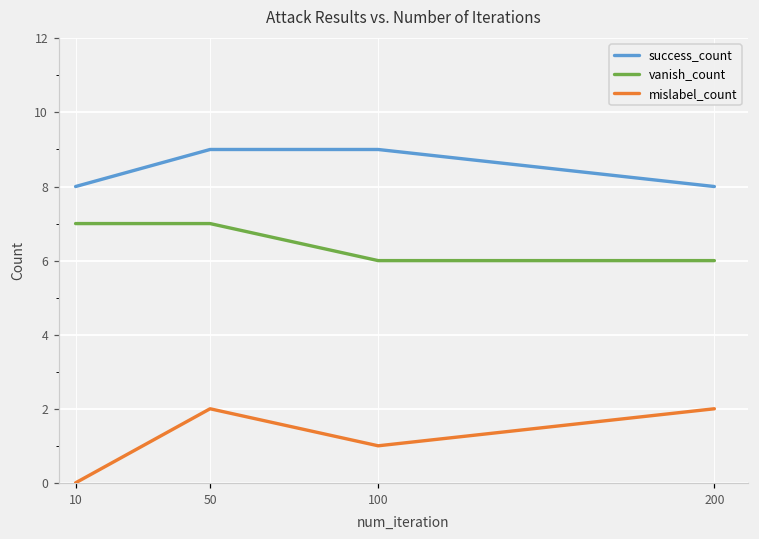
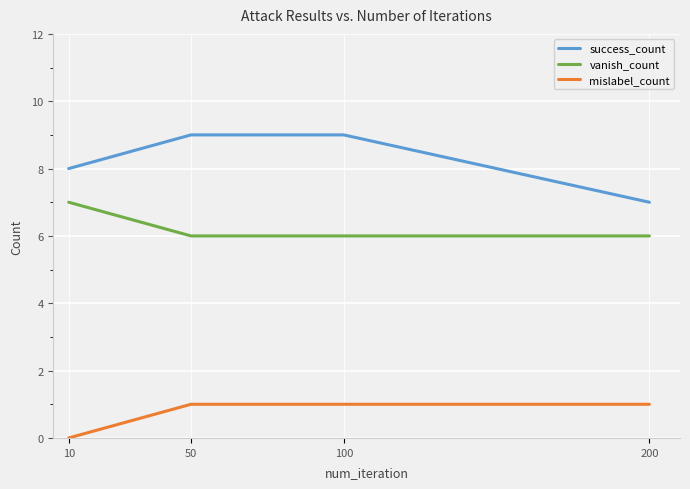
vanish_count, 50: 7 -> 6
mislabel_count, 50: 2 -> 1
success_count, 200: 8 -> 7
mislabel_count, 200: 2 -> 1
